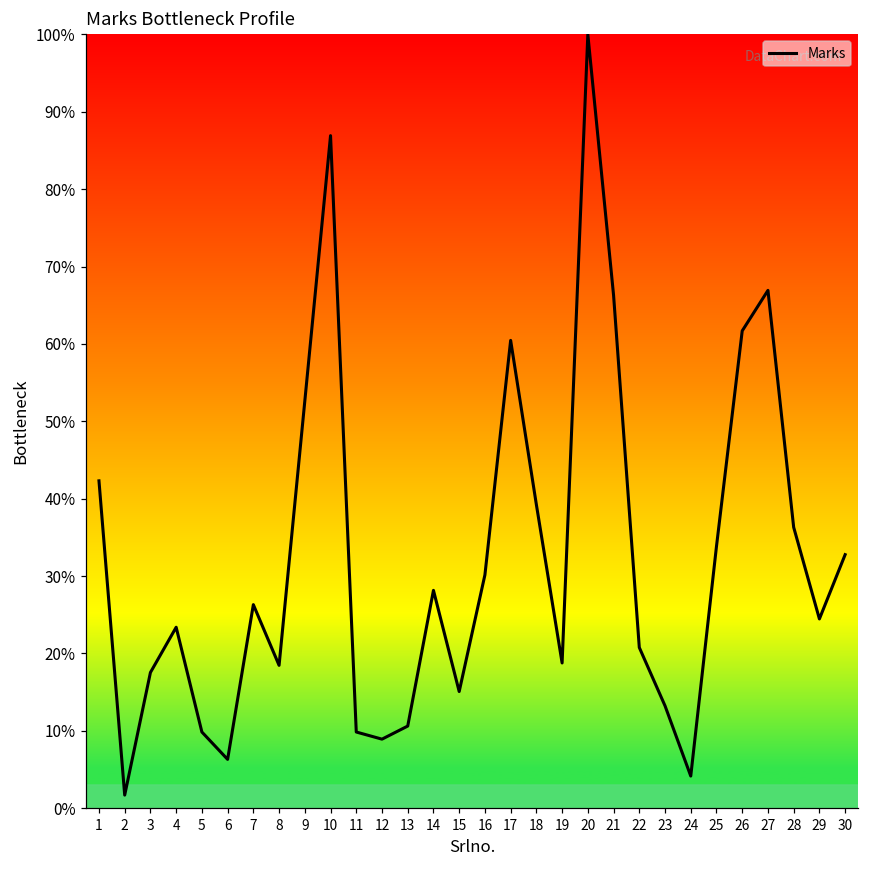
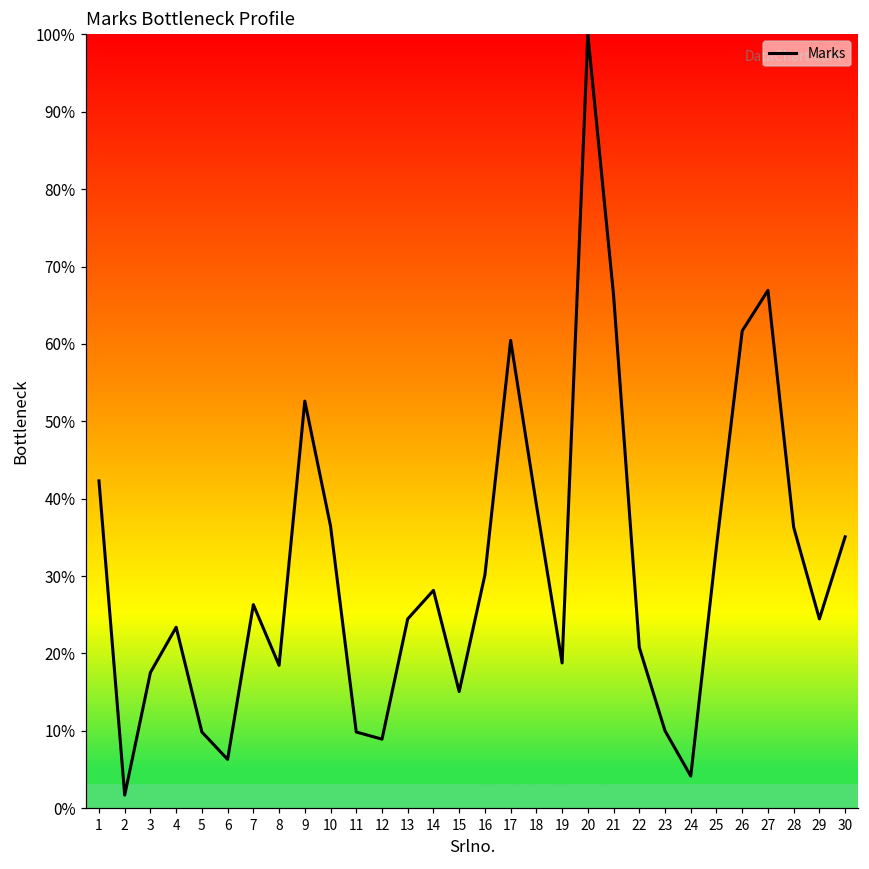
10: 87% -> 36%
13: 11% -> 24%
23: 13% -> 10%
30: 33% -> 35%
